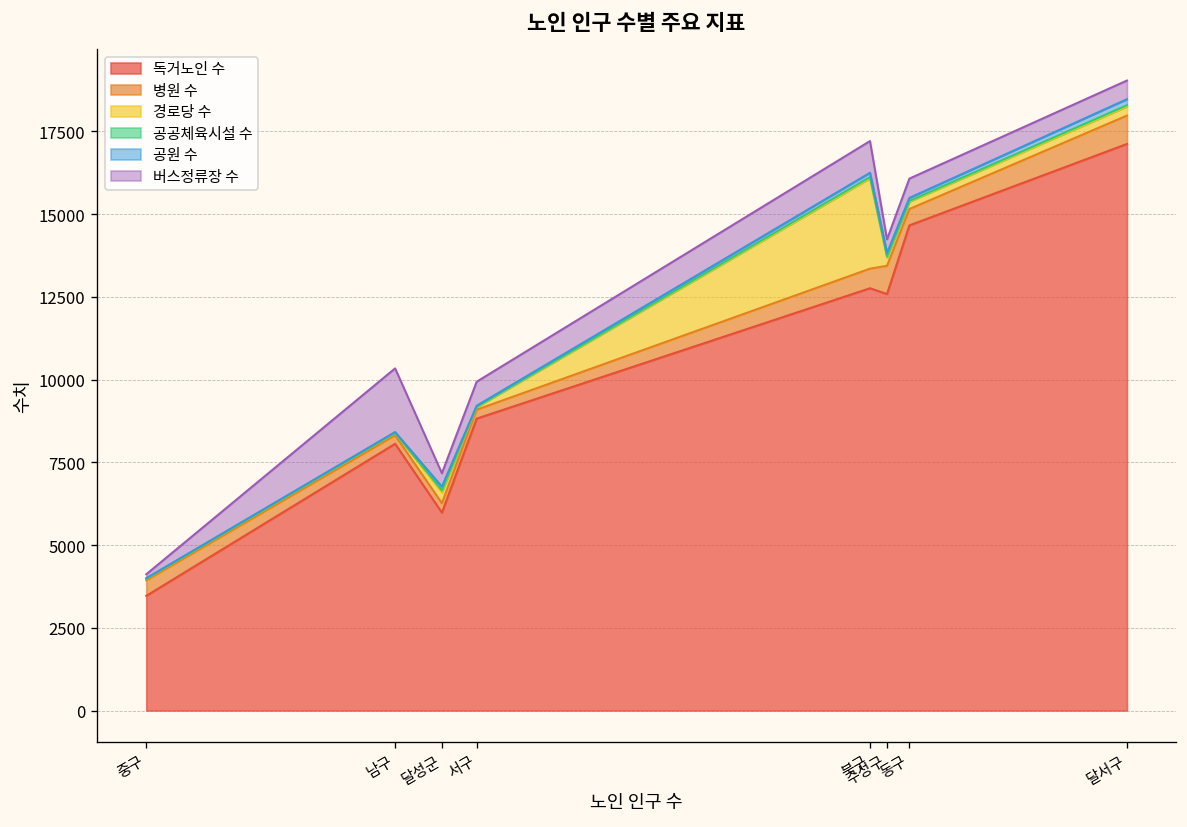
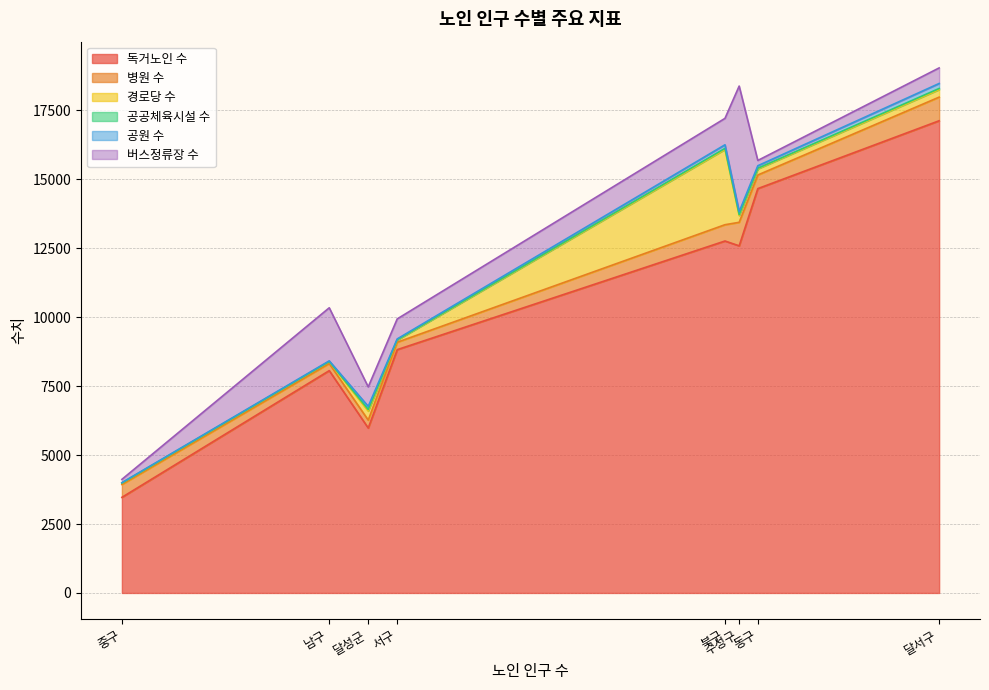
버스정류장 수, 달성군: 400 -> 700
버스정류장 수, 수성구: 400 -> 4600
버스정류장 수, 동구: 600 -> 200
